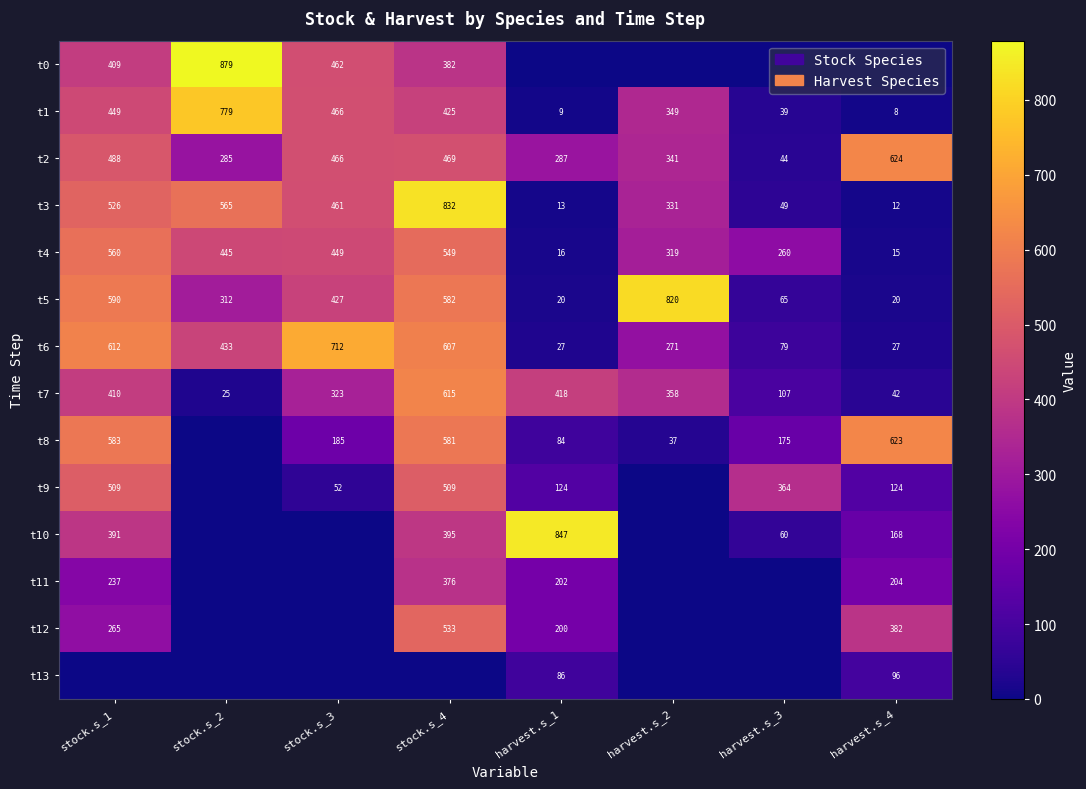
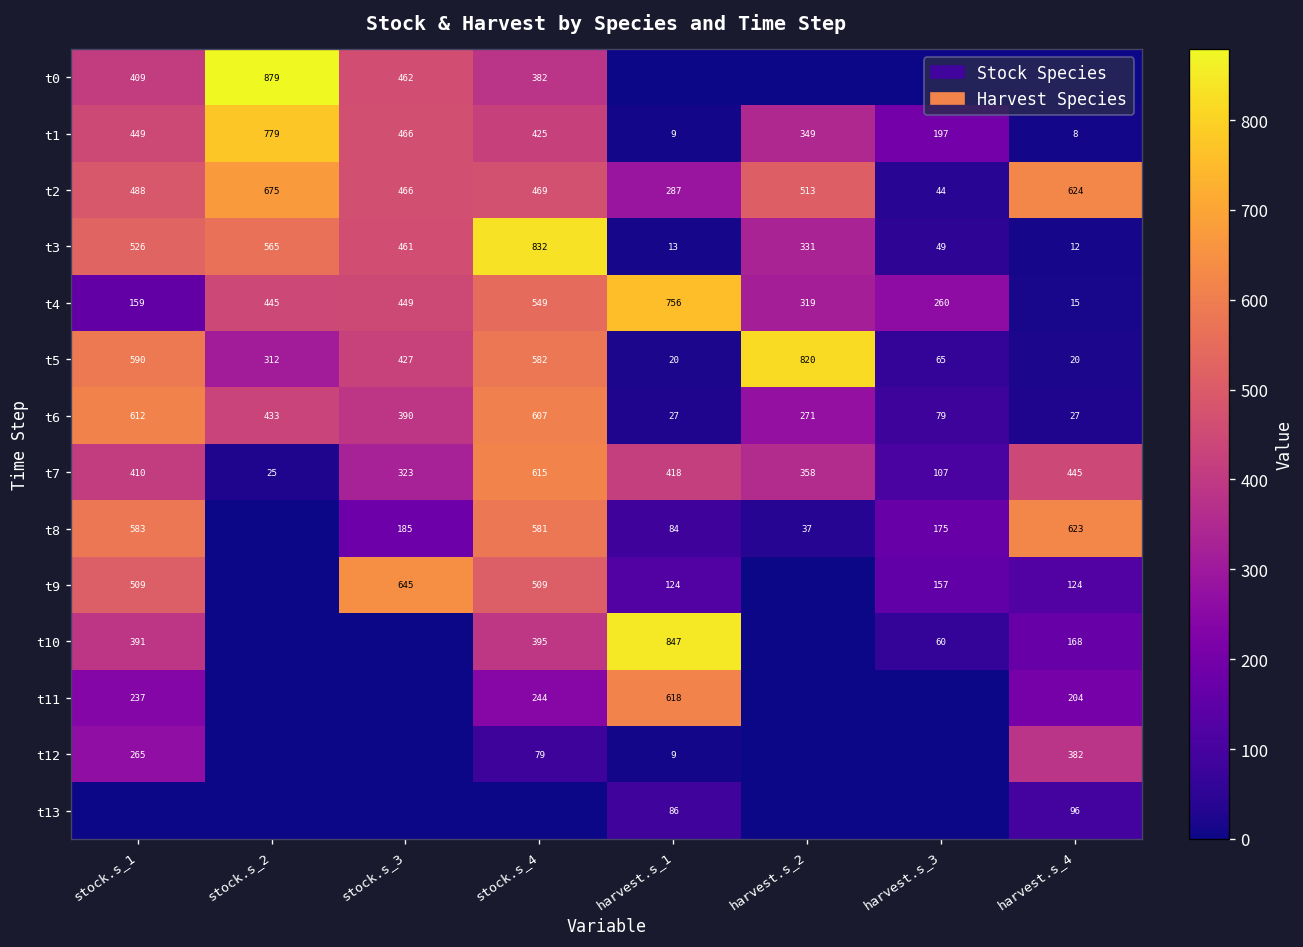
t1, harvest.s_3: 39 -> 197
t2, stock.s_2: 285 -> 675
t2, harvest.s_2: 341 -> 513
t4, stock.s_1: 560 -> 159
t4, harvest.s_1: 16 -> 756
t6, stock.s_3: 712 -> 390
t7, harvest.s_4: 42 -> 445
t9, stock.s_3: 52 -> 645
t9, harvest.s_3: 364 -> 157
t11, stock.s_4: 376 -> 244
t11, harvest.s_1: 202 -> 618
t12, stock.s_4: 533 -> 79
t12, harvest.s_1: 200 -> 9
